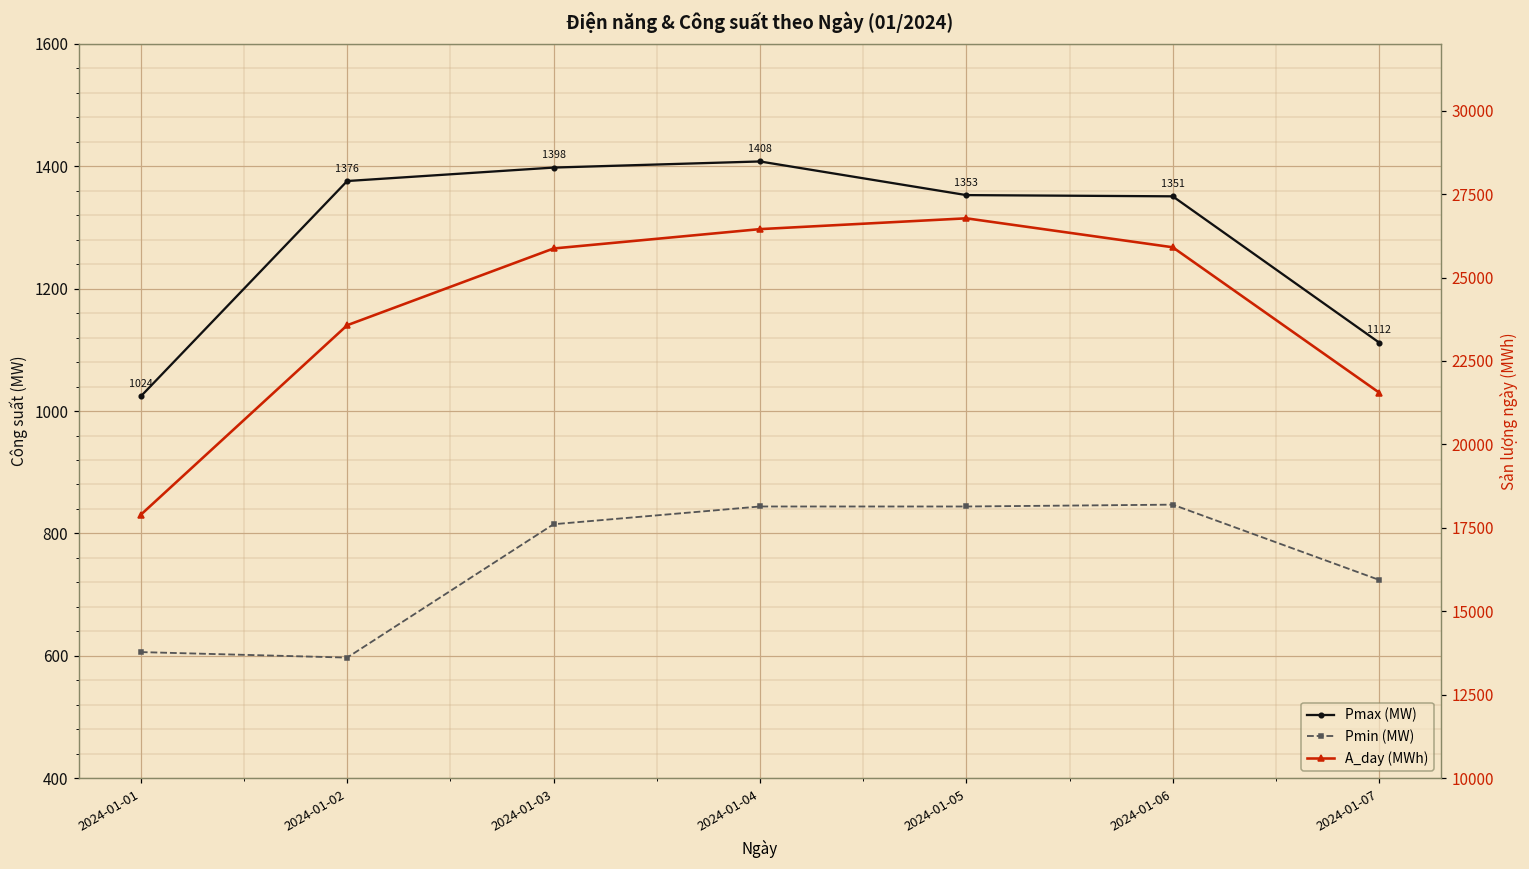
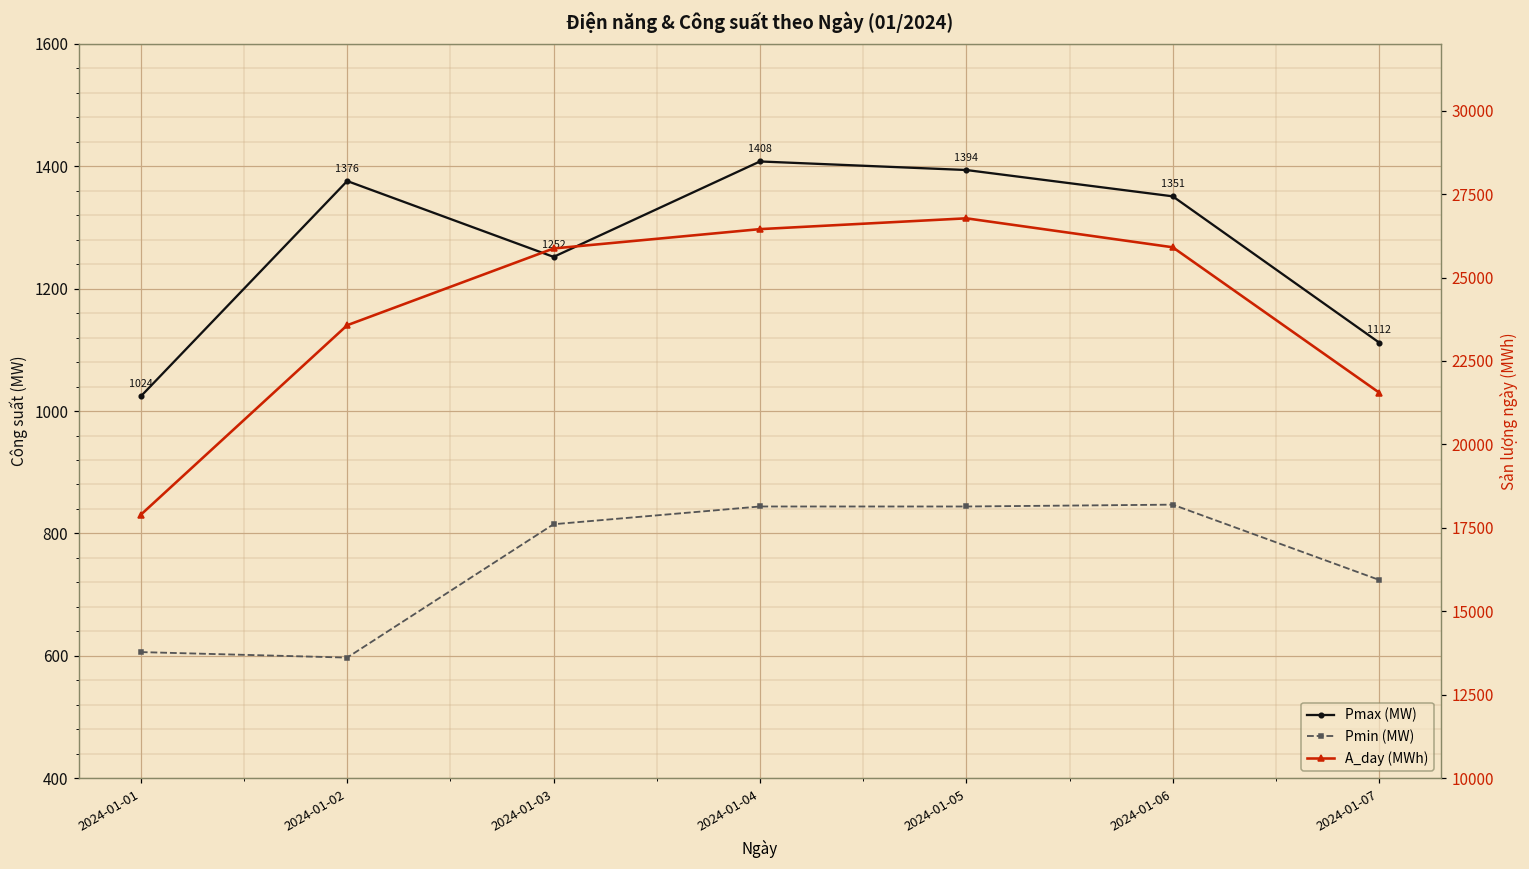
Pmax (MW), 2024-01-03: 1398 -> 1252
Pmax (MW), 2024-01-05: 1353 -> 1394
